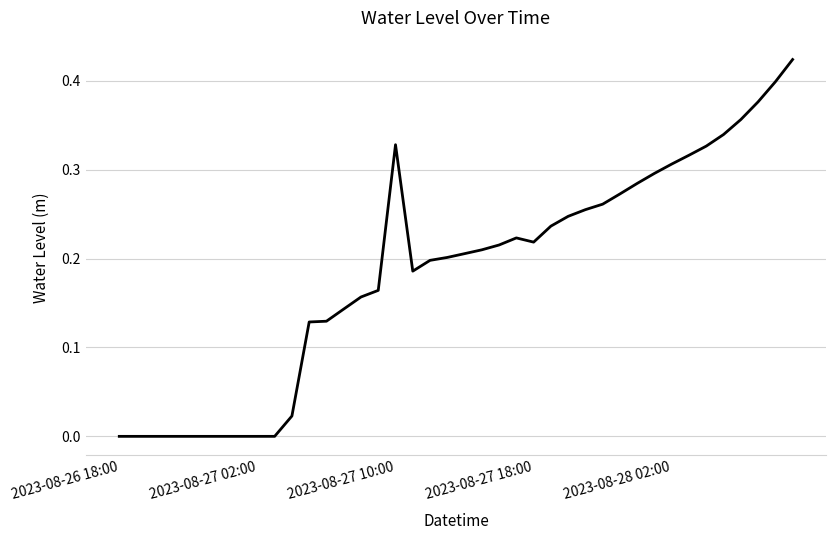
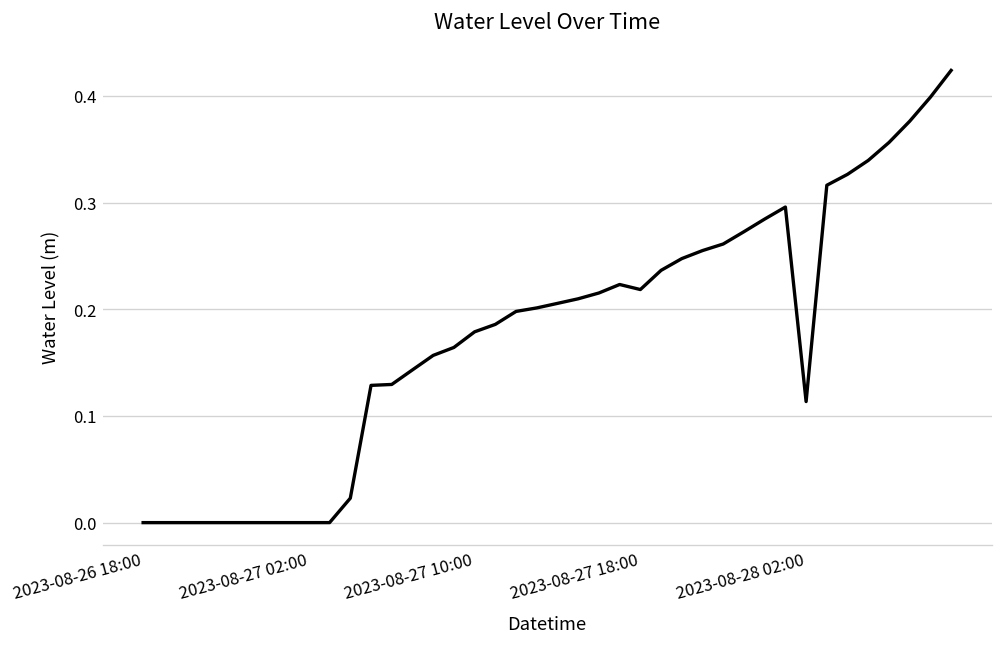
2023-08-27 10:00: 0.33 -> 0.18
2023-08-28 02:00: 0.31 -> 0.11
